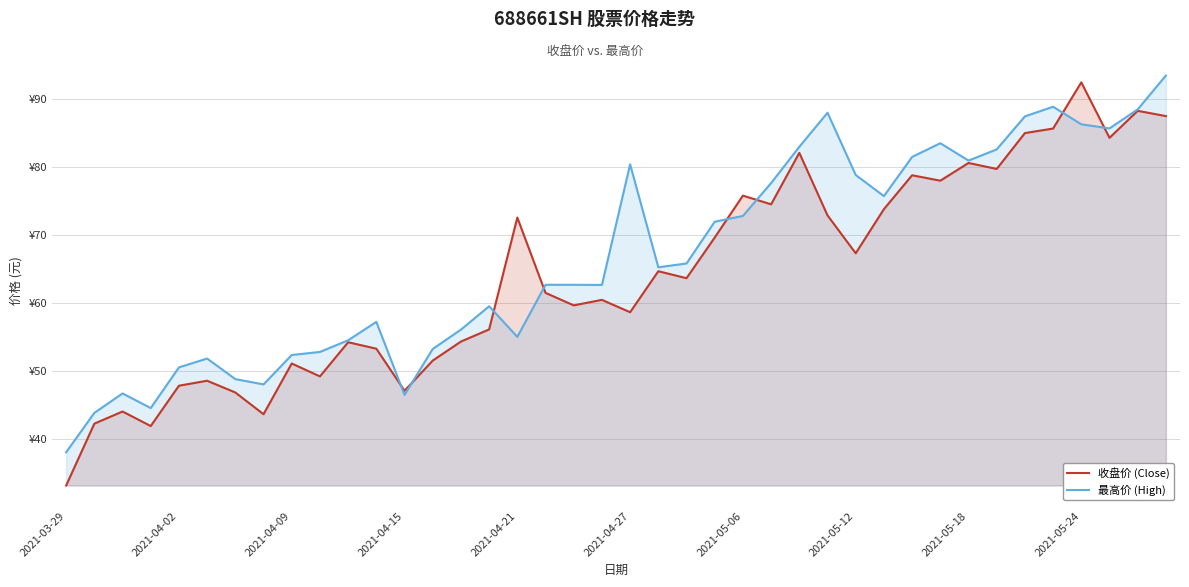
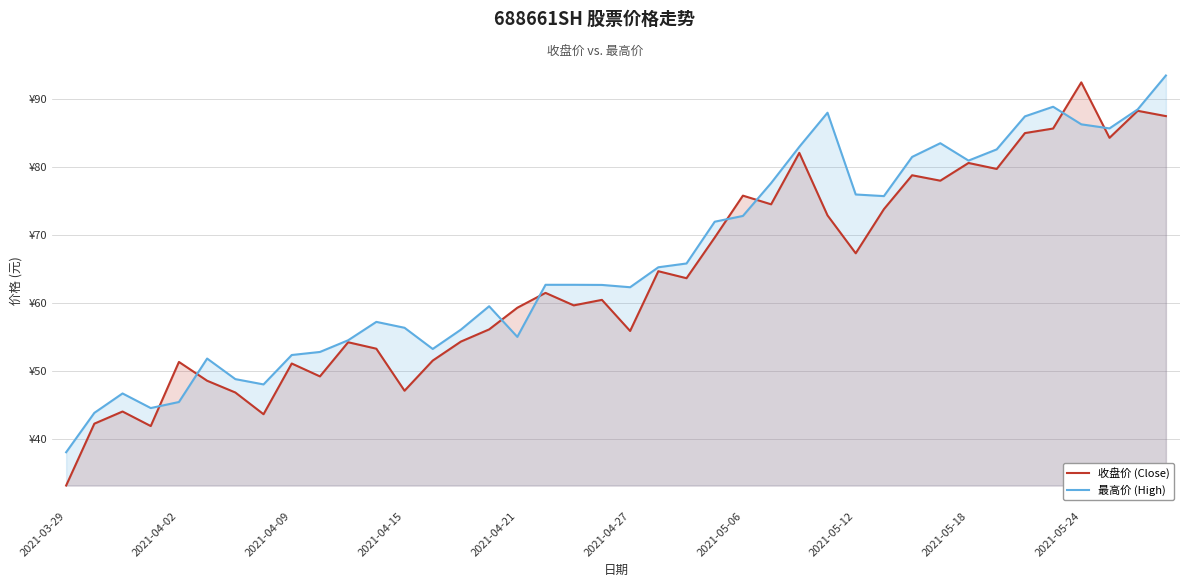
收盘价 (Close), 2021-04-02: ¥48 -> ¥51
最高价 (High), 2021-04-02: ¥51 -> ¥45
最高价 (High), 2021-04-15: ¥46 -> ¥56
收盘价 (Close), 2021-04-21: ¥73 -> ¥59
收盘价 (Close), 2021-04-27: ¥59 -> ¥56
最高价 (High), 2021-04-27: ¥80 -> ¥62
最高价 (High), 2021-05-12: ¥79 -> ¥76
